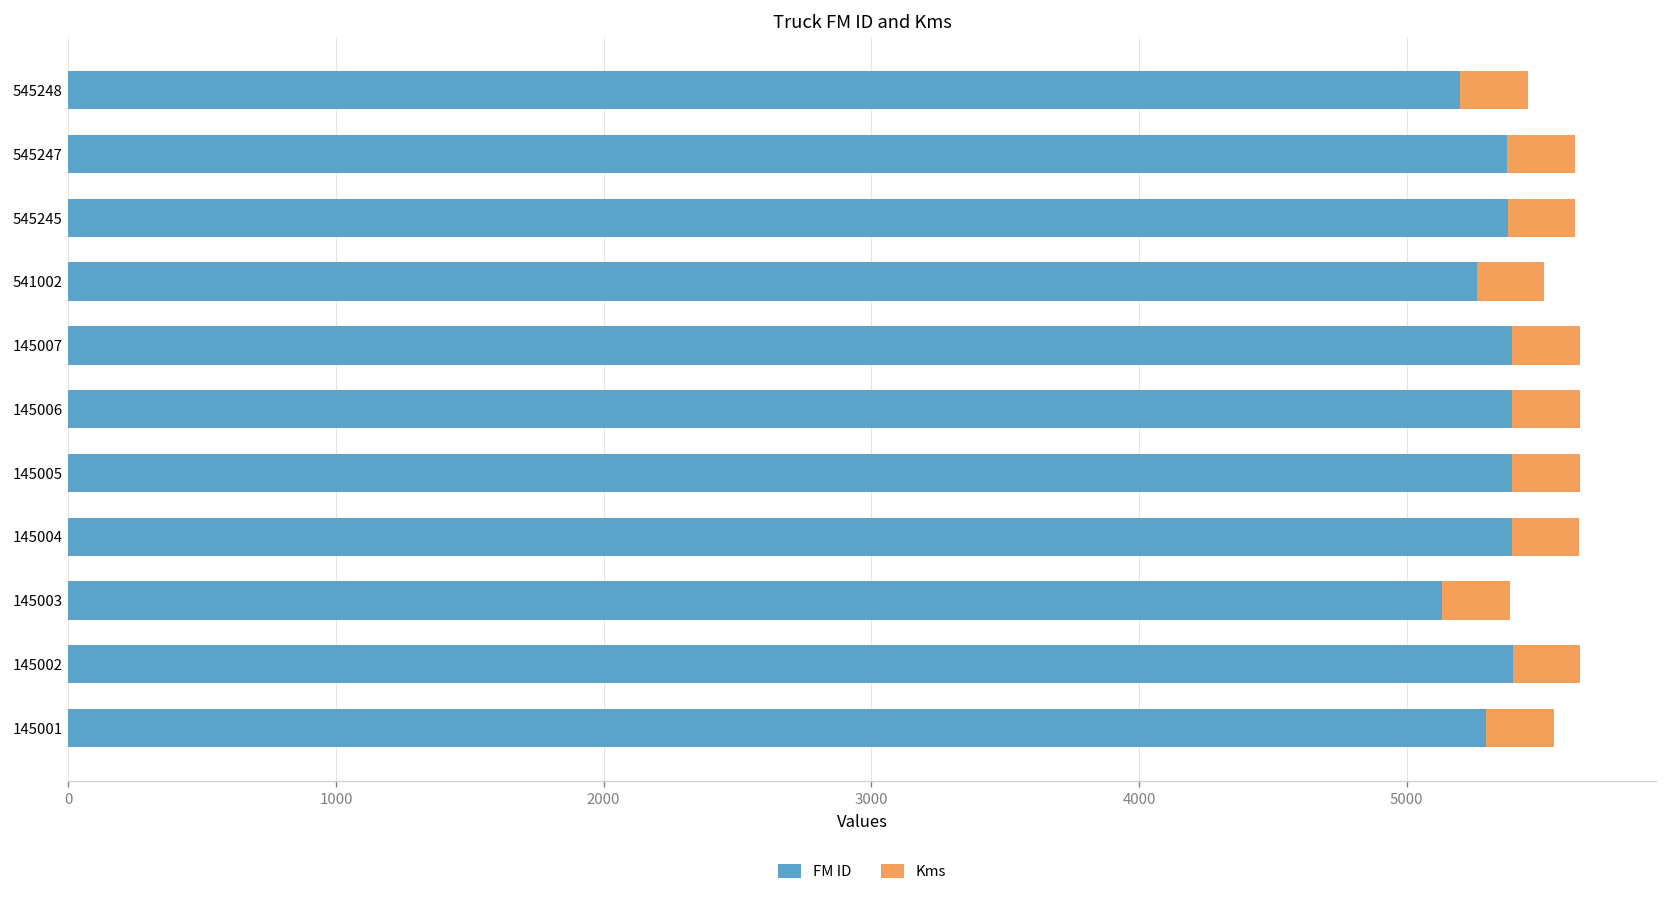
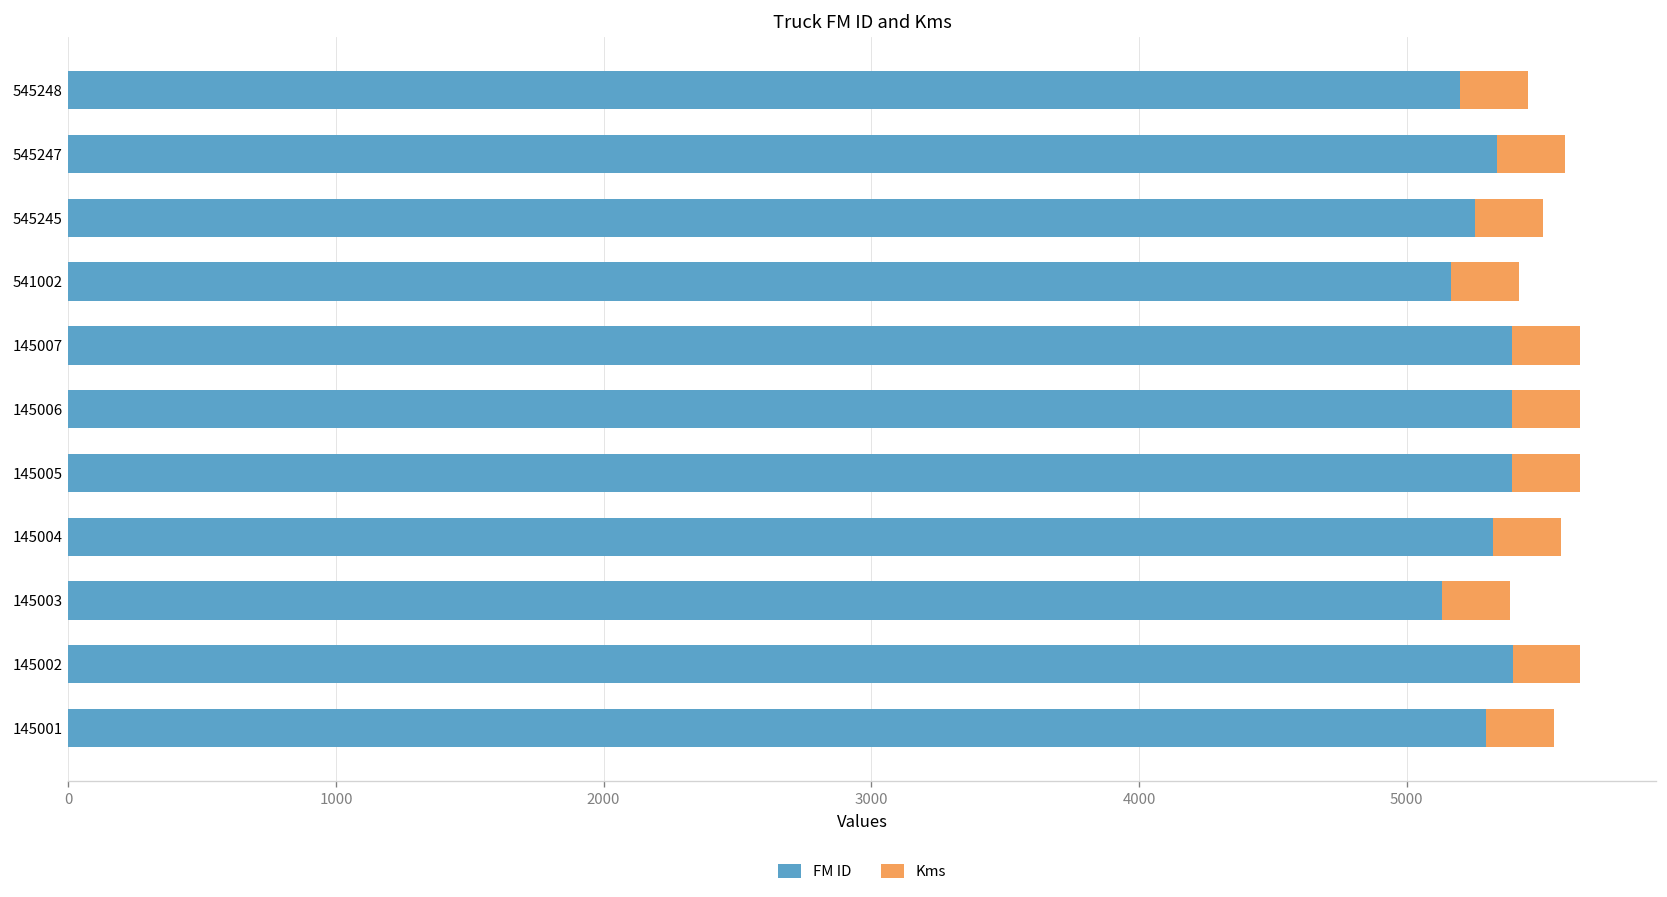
FM ID, 545247: 5380 -> 5340
FM ID, 545245: 5380 -> 5260
FM ID, 541002: 5260 -> 5170
FM ID, 145004: 5390 -> 5320
